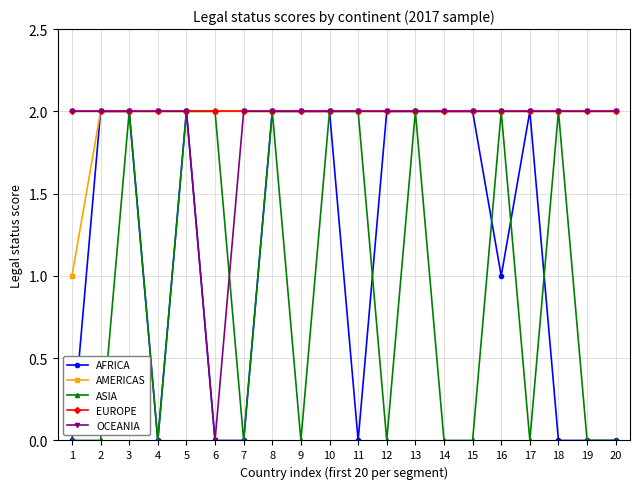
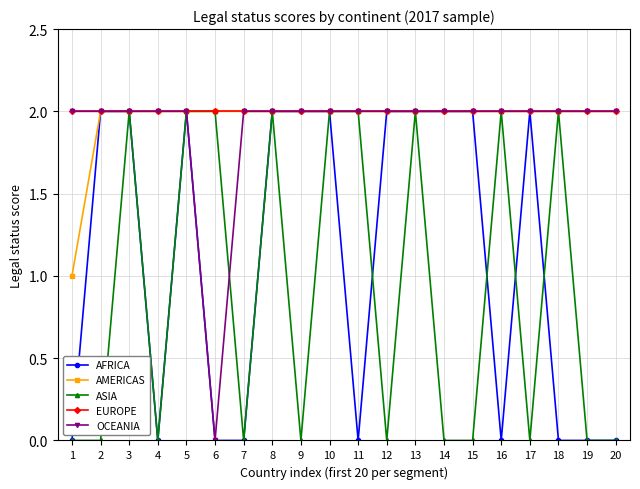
AFRICA, 16: 1 -> 0
